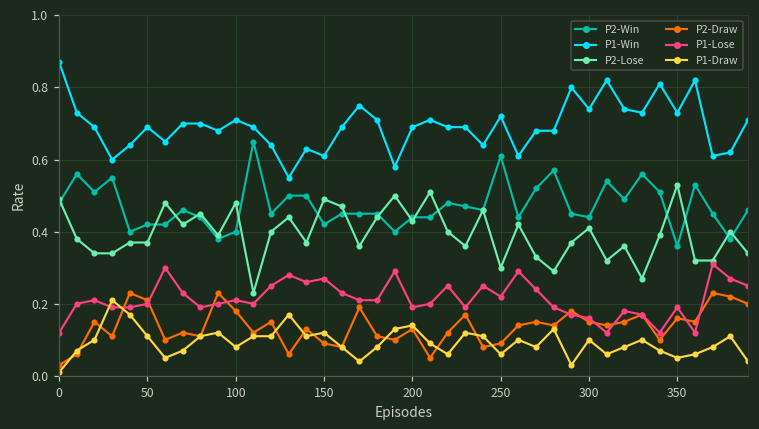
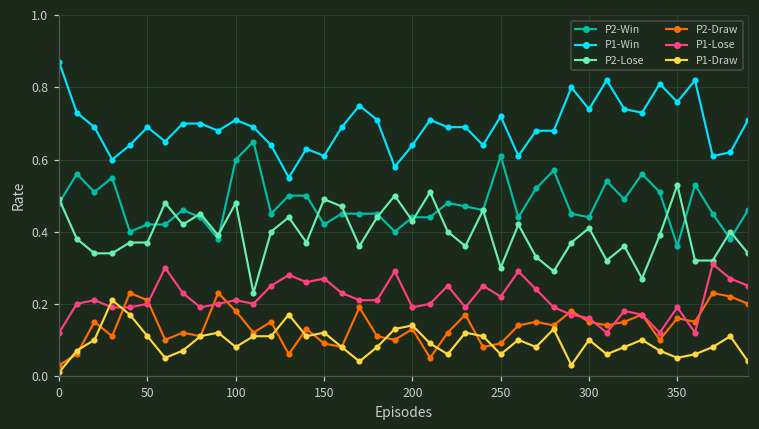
P2-Win, 100: 0.4 -> 0.6
P1-Win, 200: 0.69 -> 0.64
P1-Win, 350: 0.73 -> 0.76
